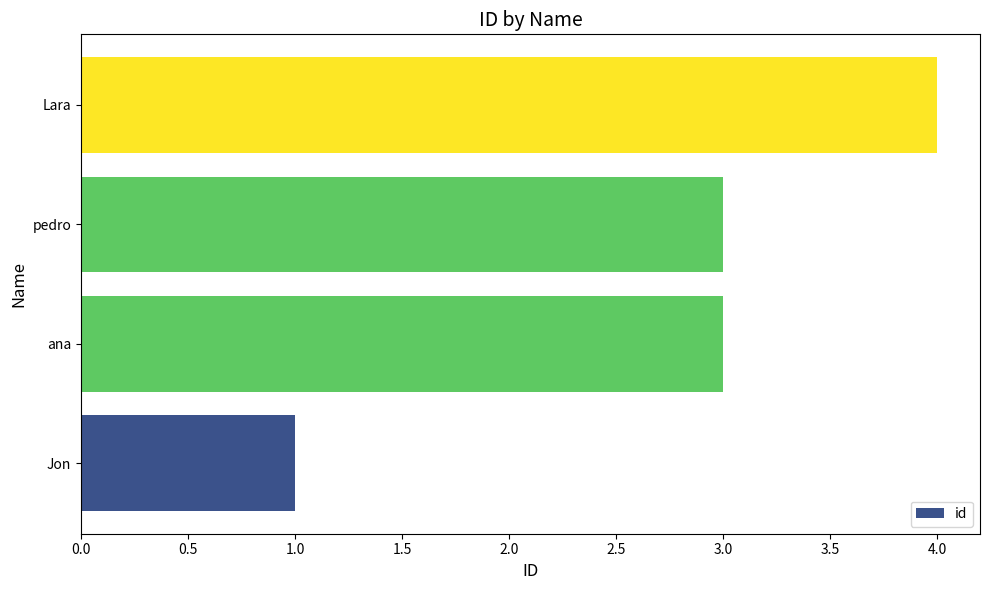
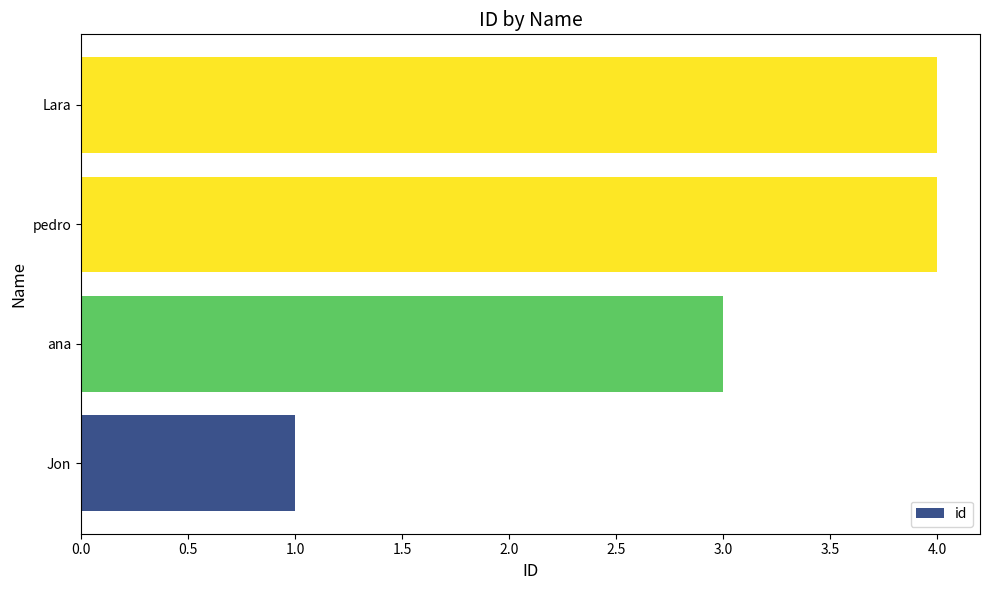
pedro: 3 -> 4
